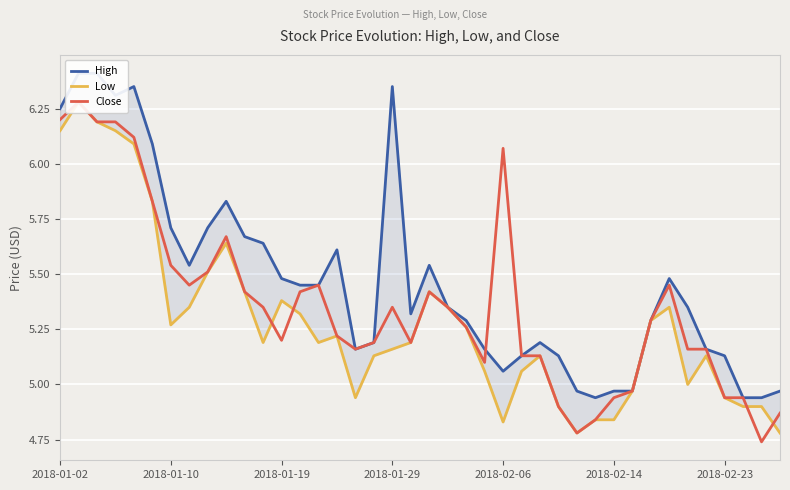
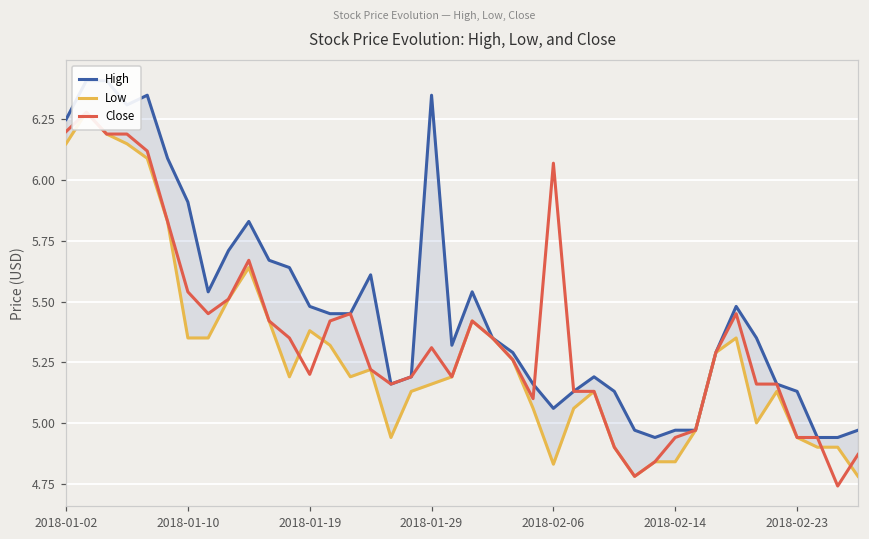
High, 2018-01-10: 5.71 -> 5.91
Low, 2018-01-10: 5.27 -> 5.35
Close, 2018-01-29: 5.35 -> 5.31
